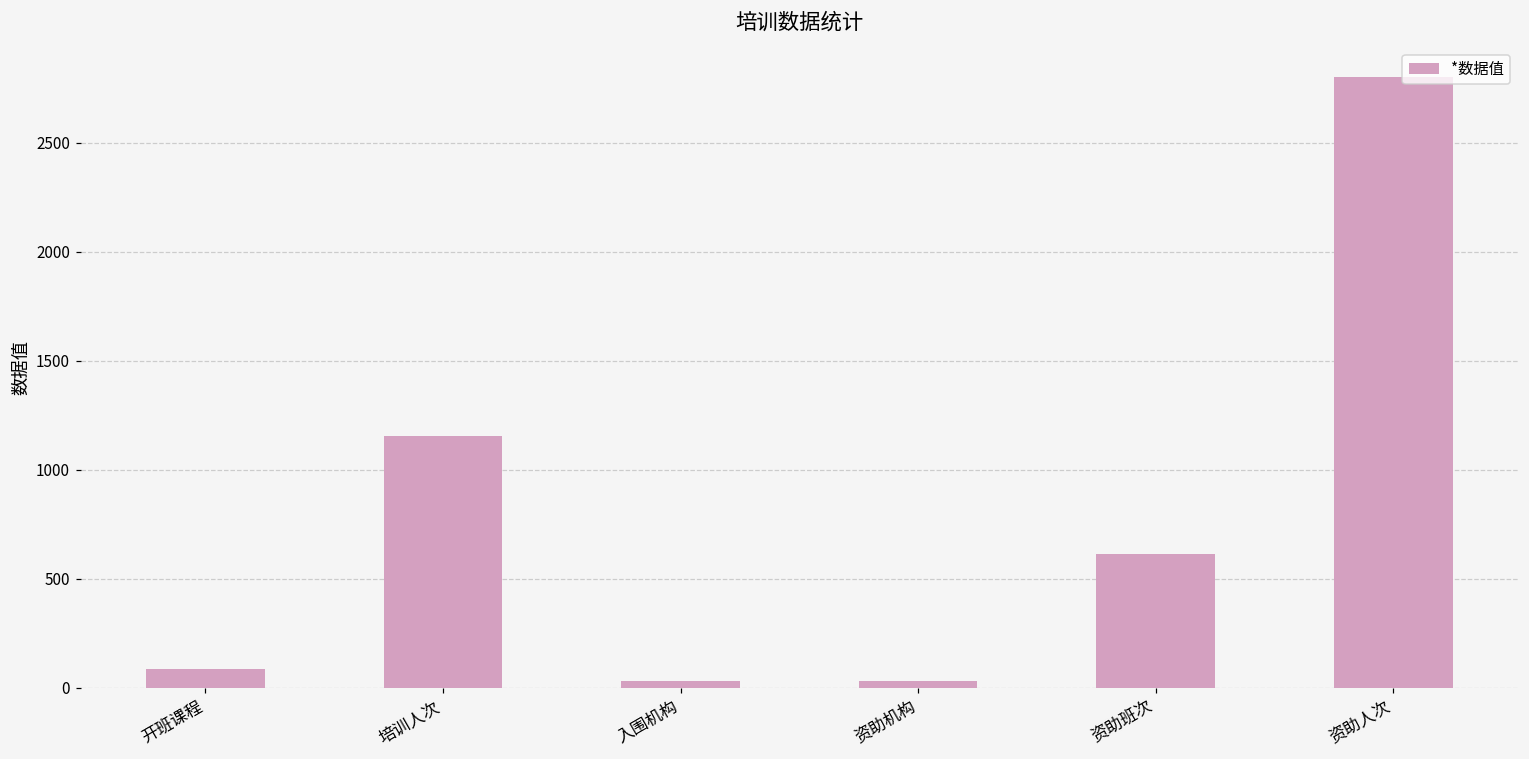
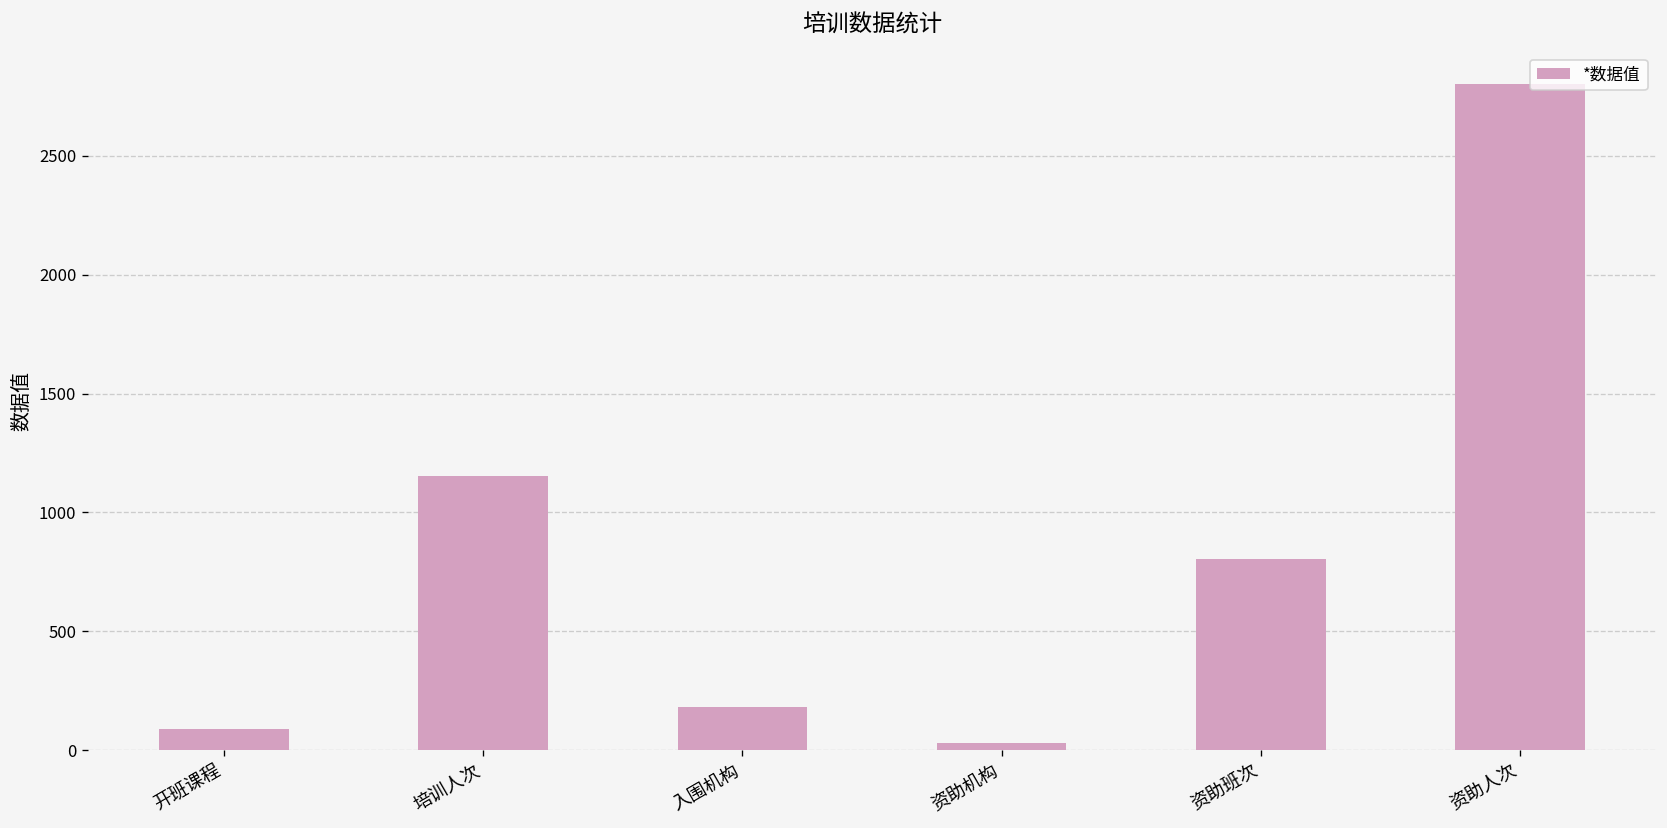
入围机构: 30 -> 180
资助班次: 610 -> 800
